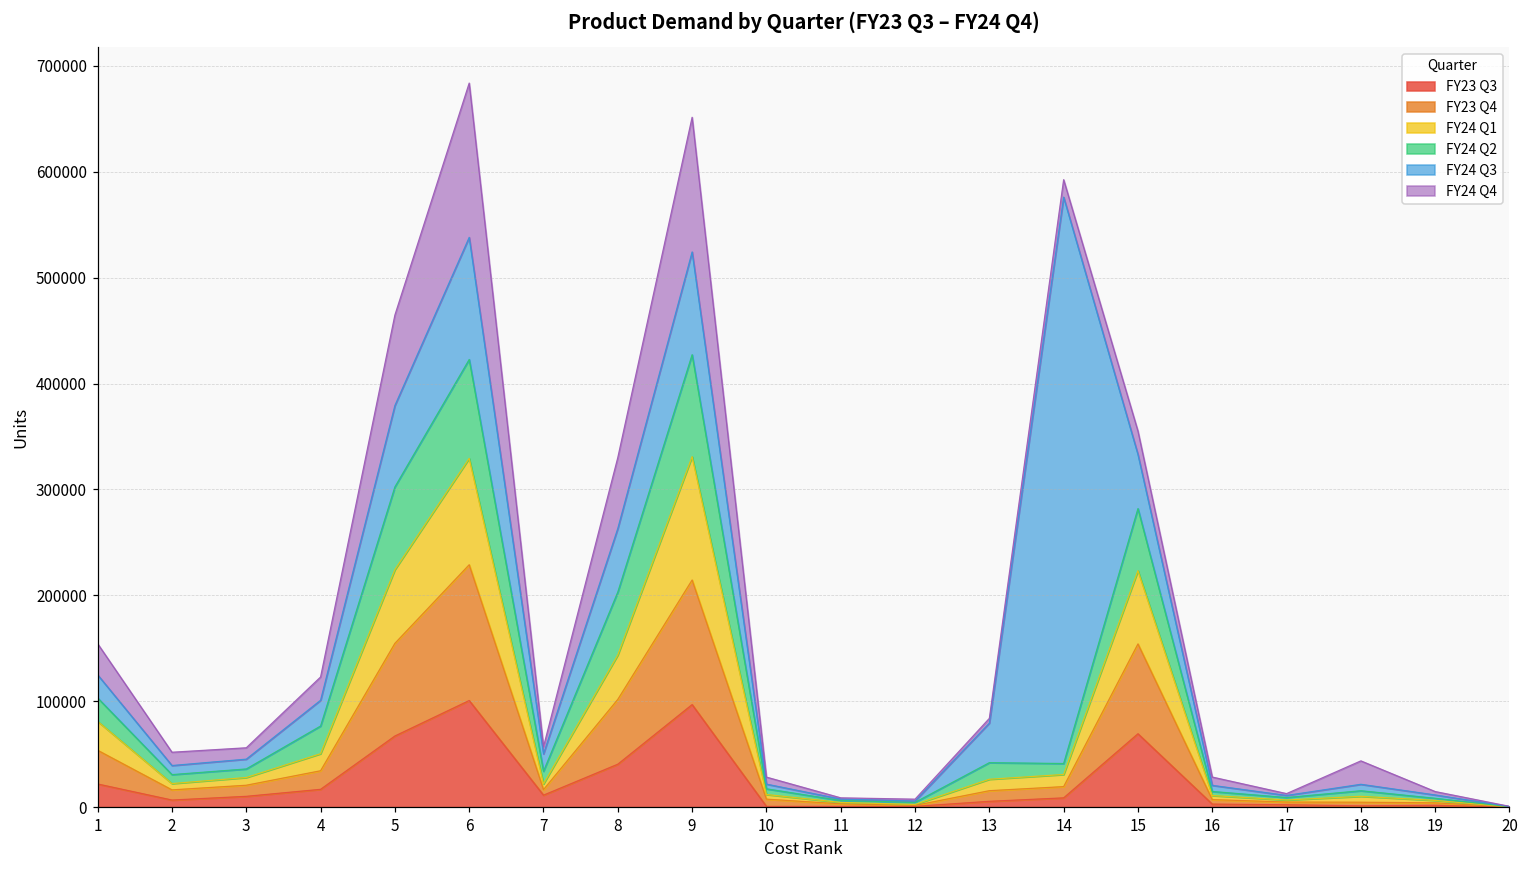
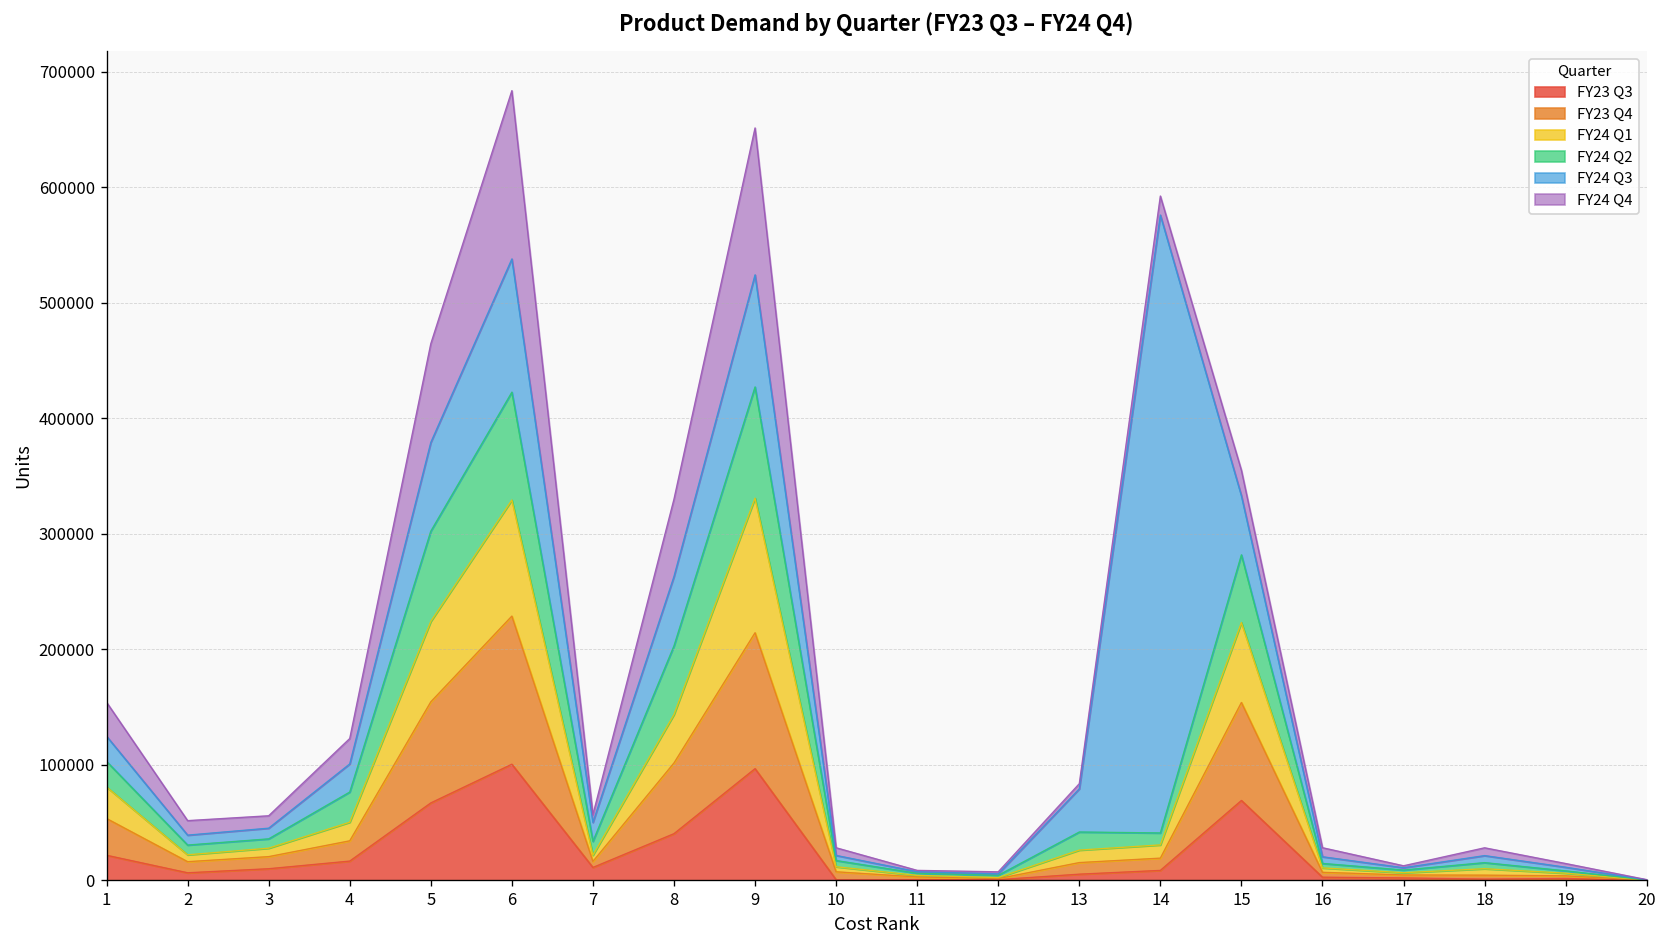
FY24 Q4, 18: 20000 -> 10000
